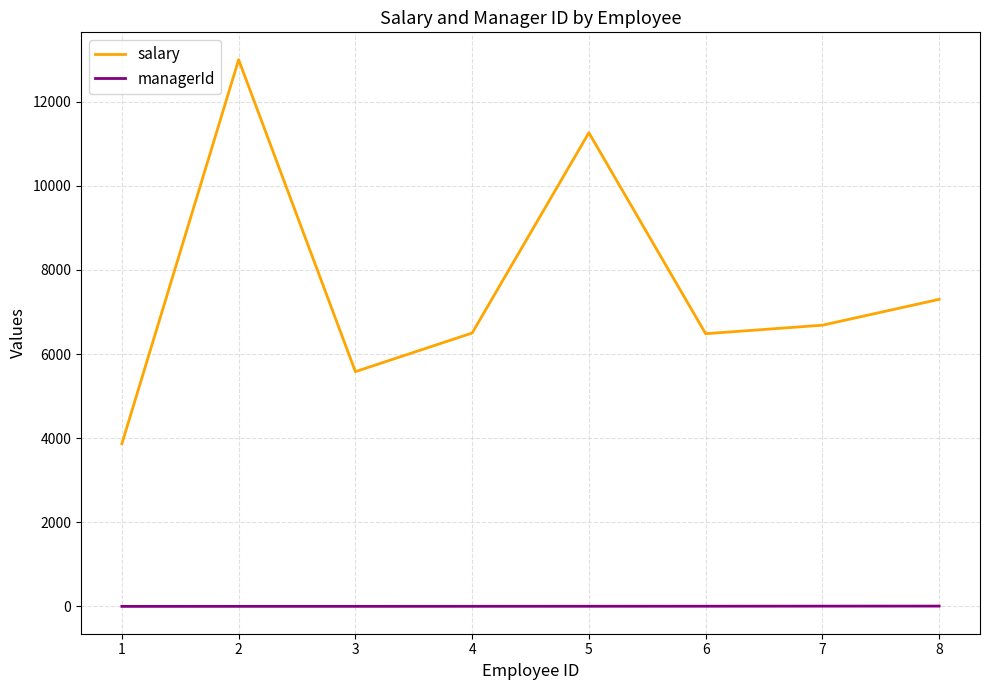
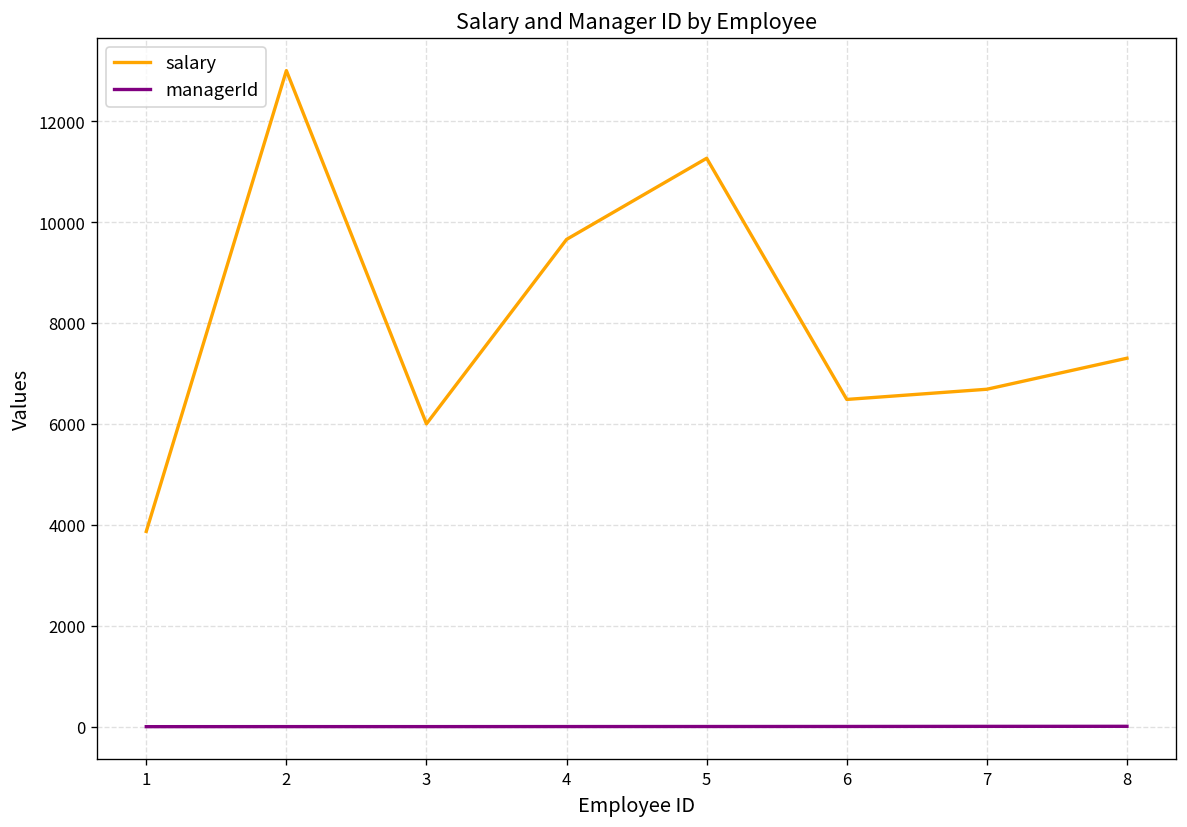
salary, 3: 5600 -> 6000
salary, 4: 6500 -> 9700
